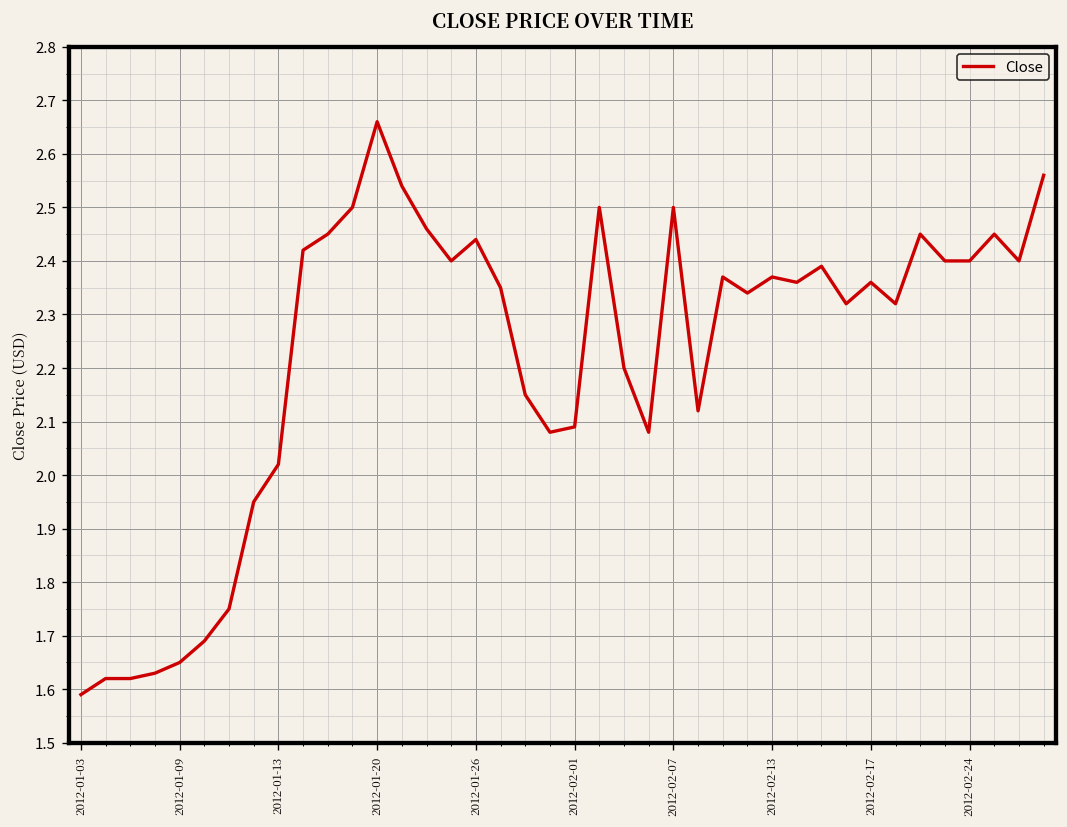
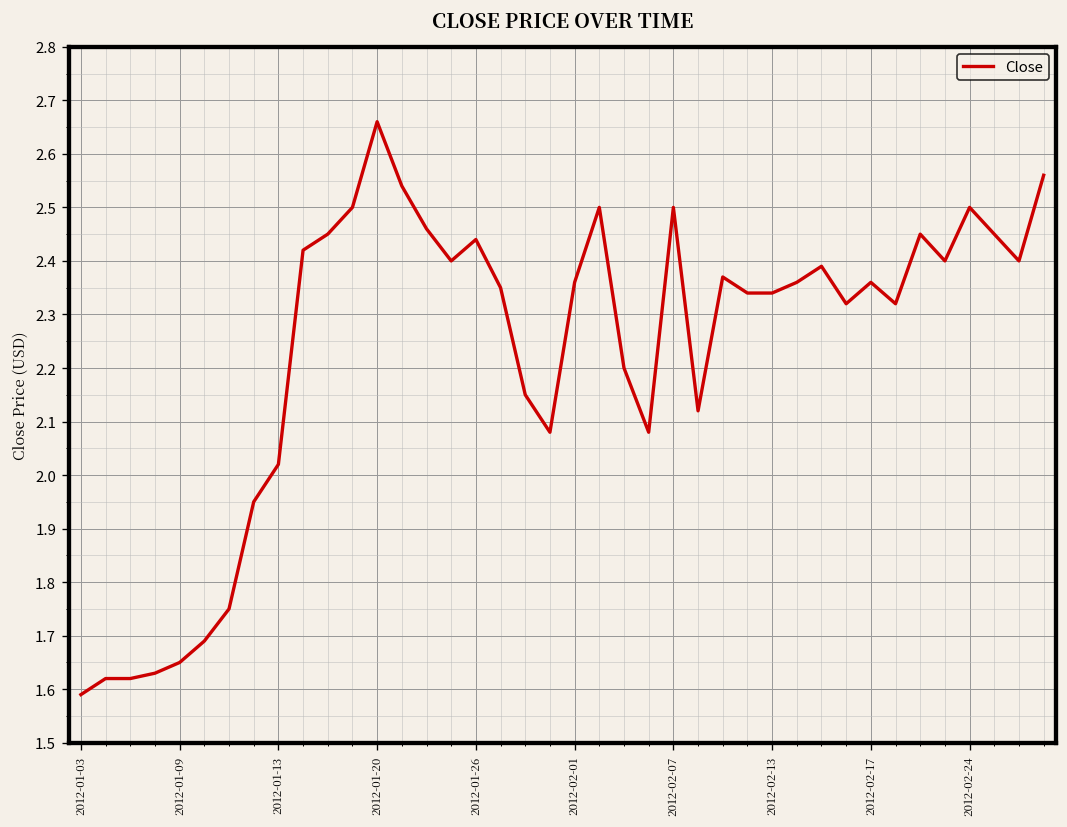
2012-02-01: 2.09 -> 2.36
2012-02-13: 2.37 -> 2.34
2012-02-24: 2.4 -> 2.5
